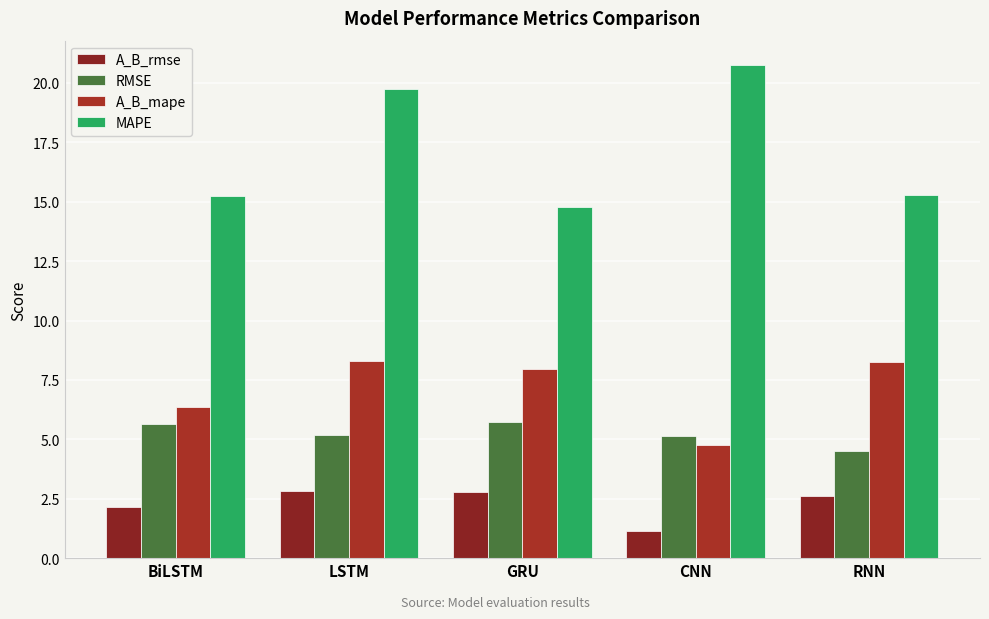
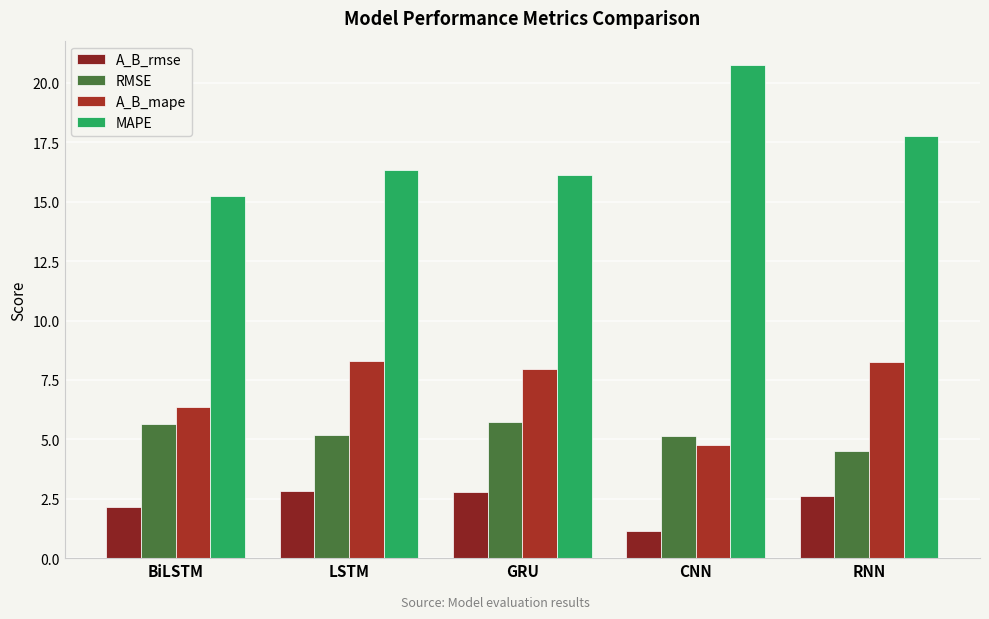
MAPE, LSTM: 19.8 -> 16.3
MAPE, GRU: 14.8 -> 16.1
MAPE, RNN: 15.3 -> 17.8
